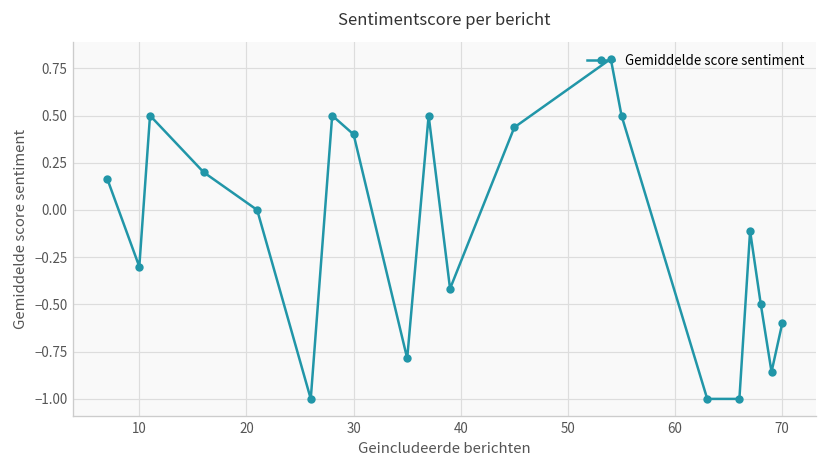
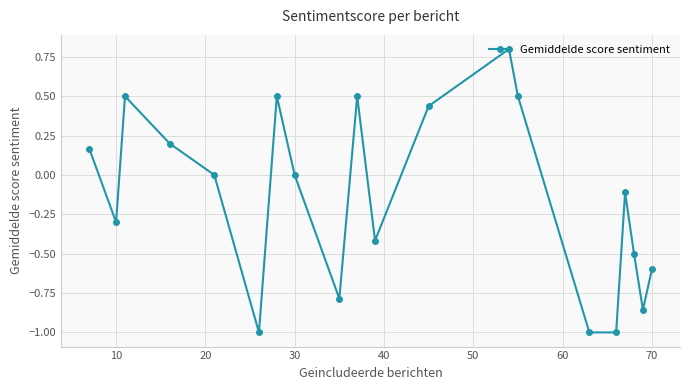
30: 0.4 -> 0.0
